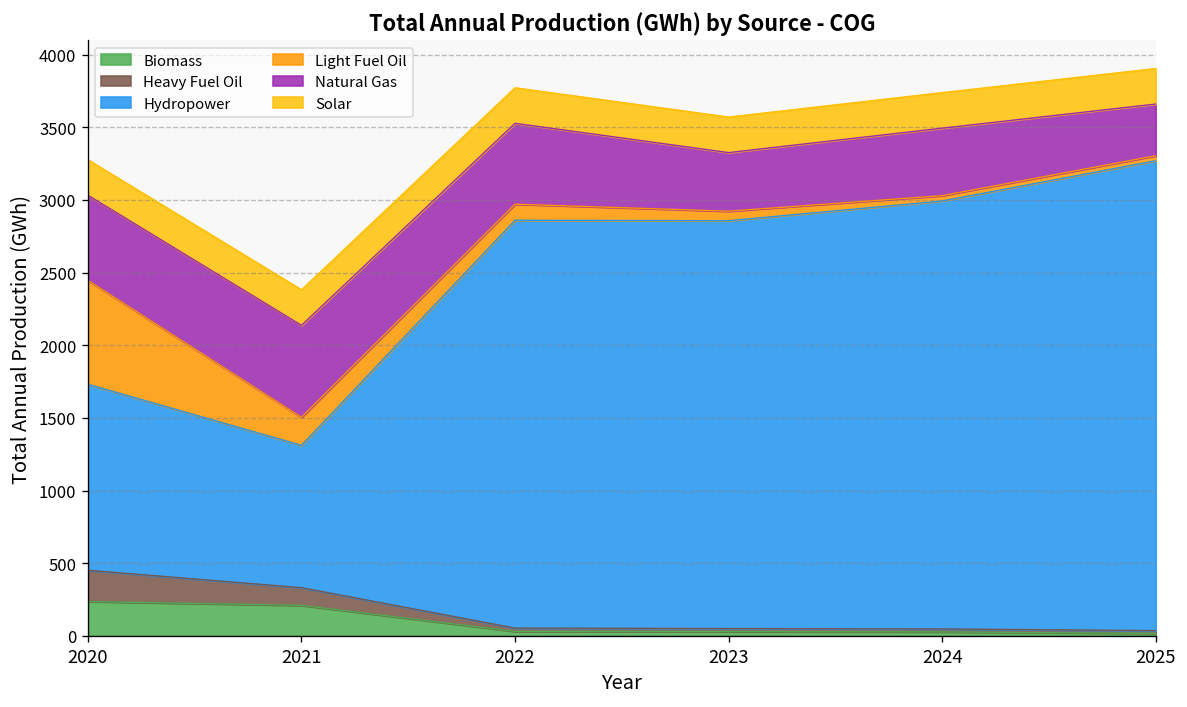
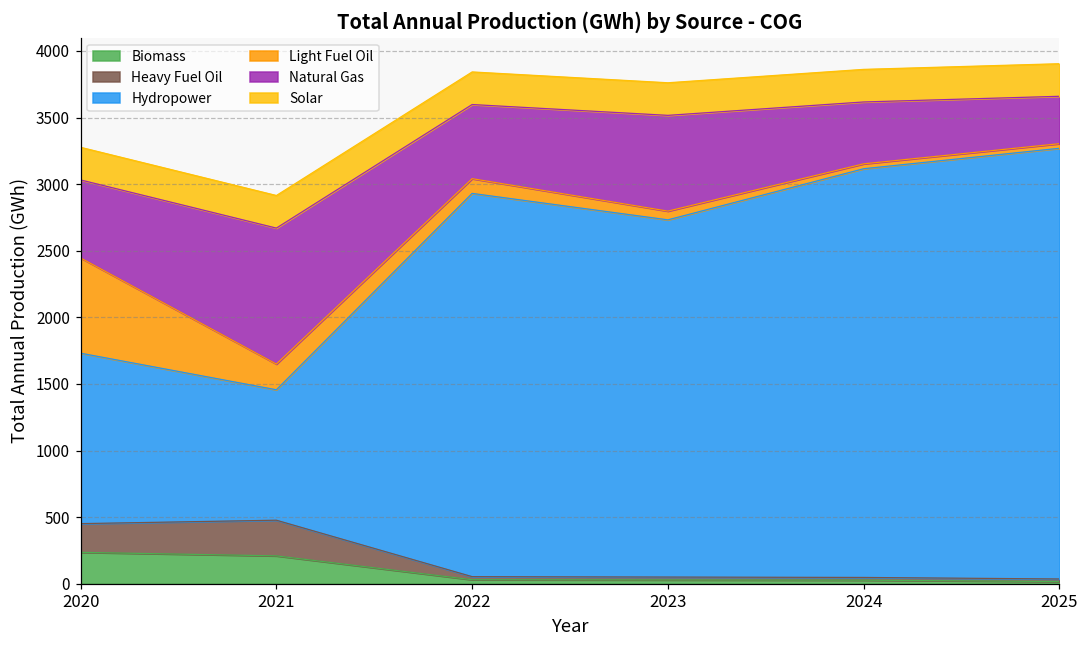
Heavy Fuel Oil, 2021: 120 -> 270
Natural Gas, 2021: 630 -> 1020
Hydropower, 2022: 2810 -> 2880
Hydropower, 2023: 2810 -> 2680
Natural Gas, 2023: 400 -> 720
Hydropower, 2024: 2940 -> 3070
